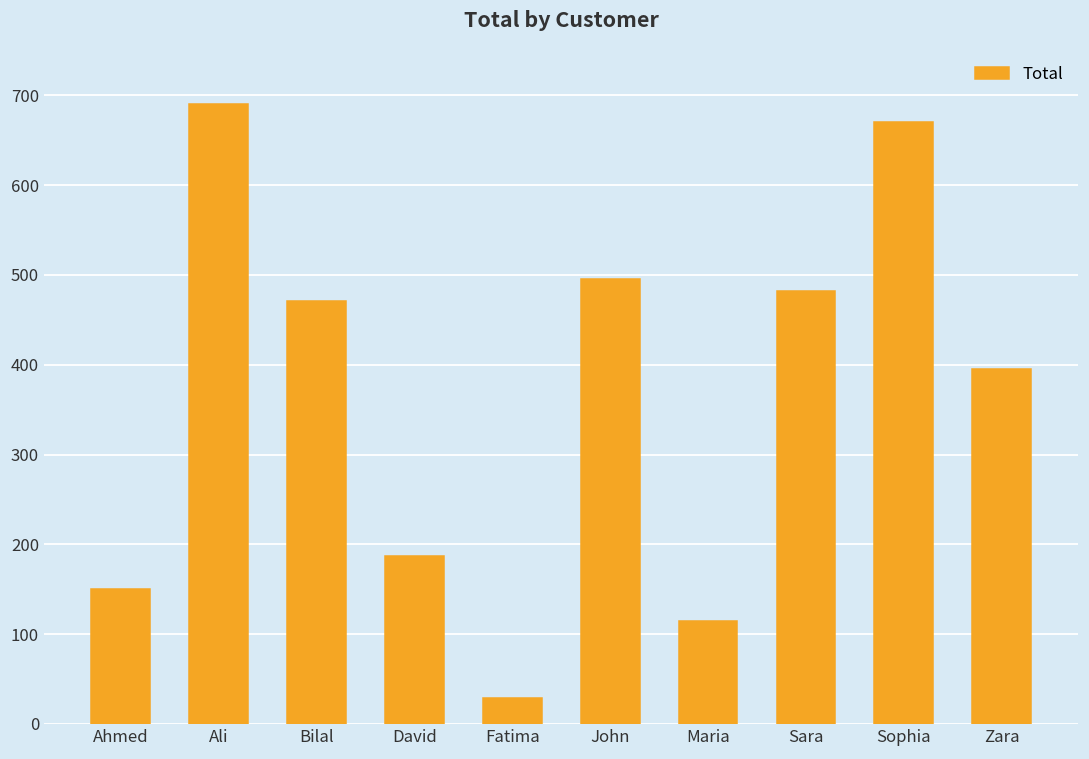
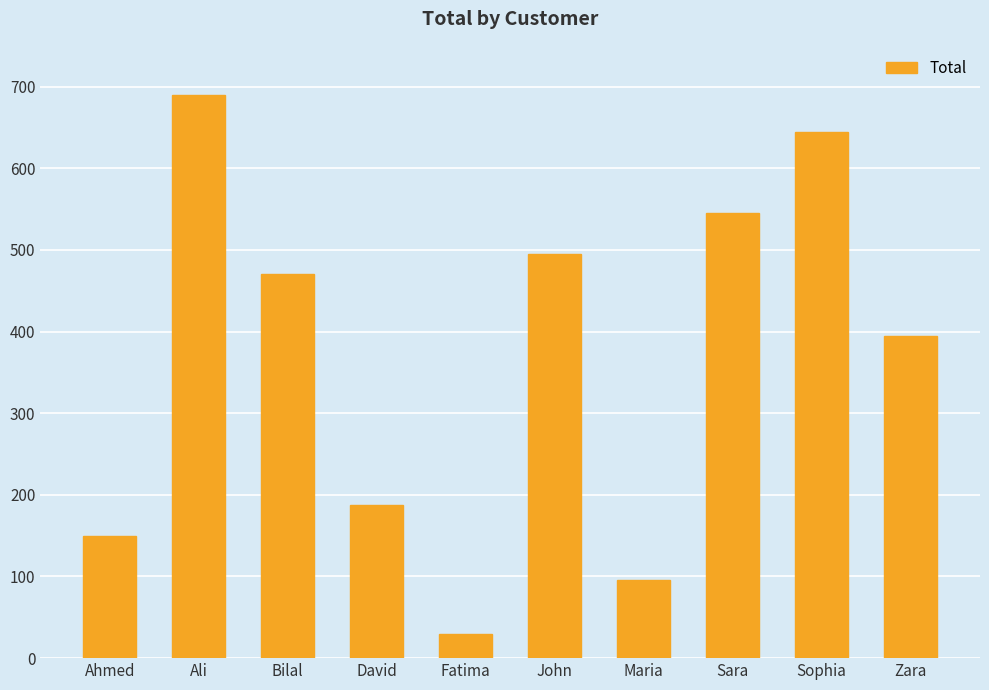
Maria: 120 -> 100
Sara: 480 -> 550
Sophia: 670 -> 640
